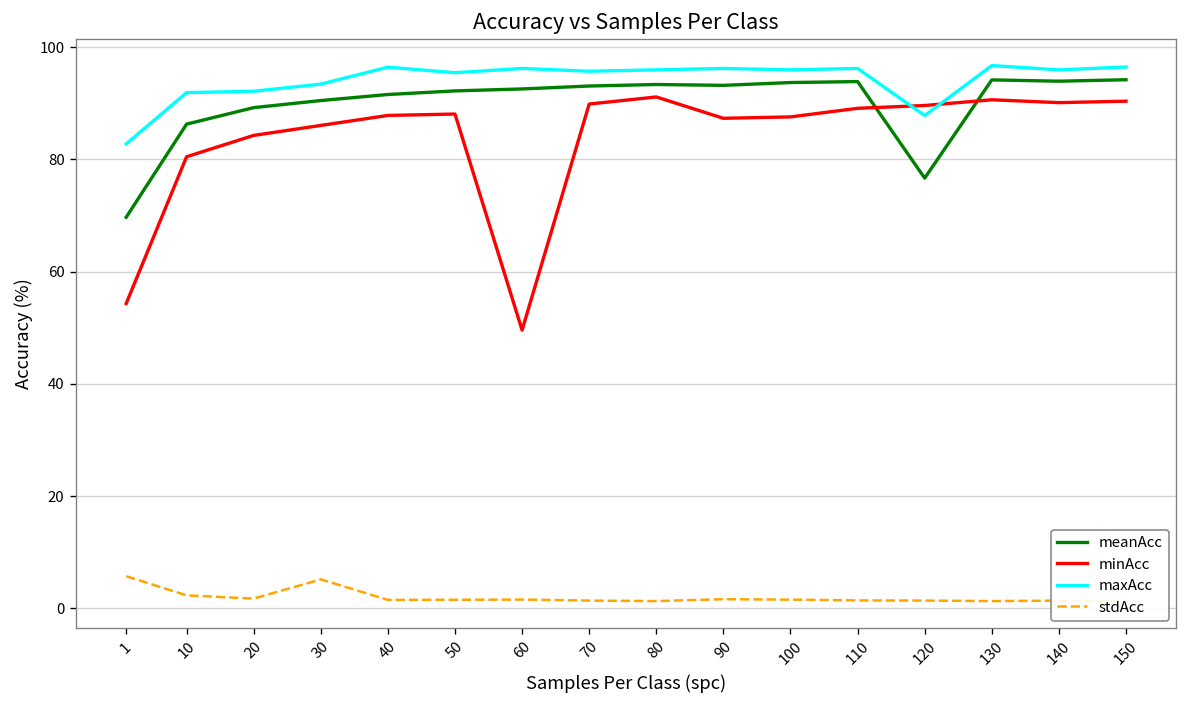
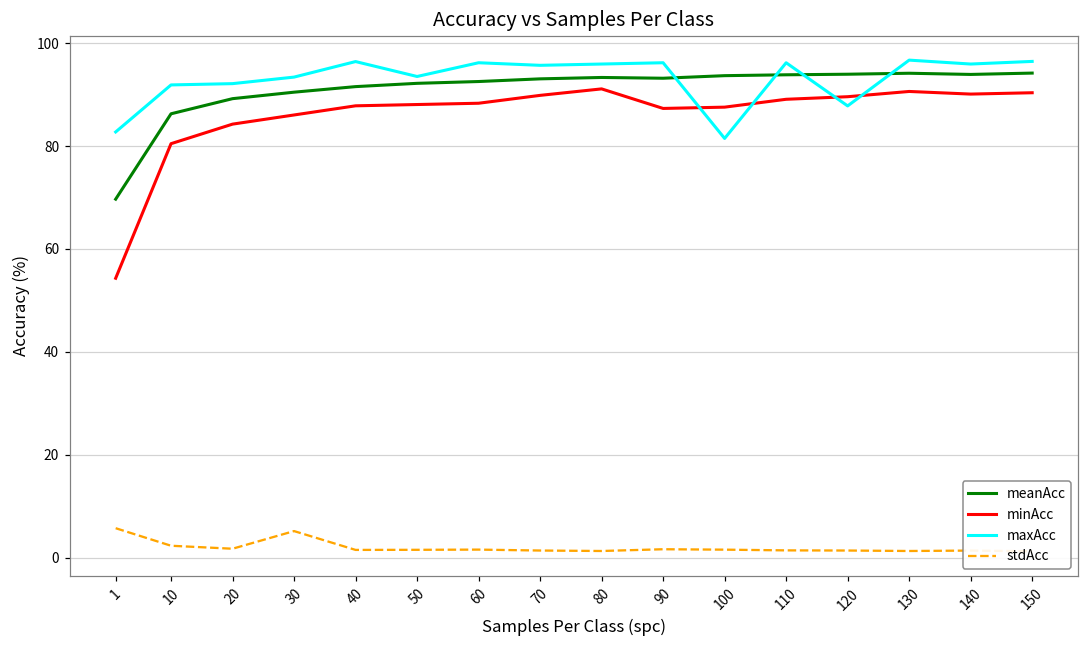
maxAcc, 50: 95 -> 94
minAcc, 60: 50 -> 88
maxAcc, 100: 96 -> 81
meanAcc, 120: 77 -> 94
